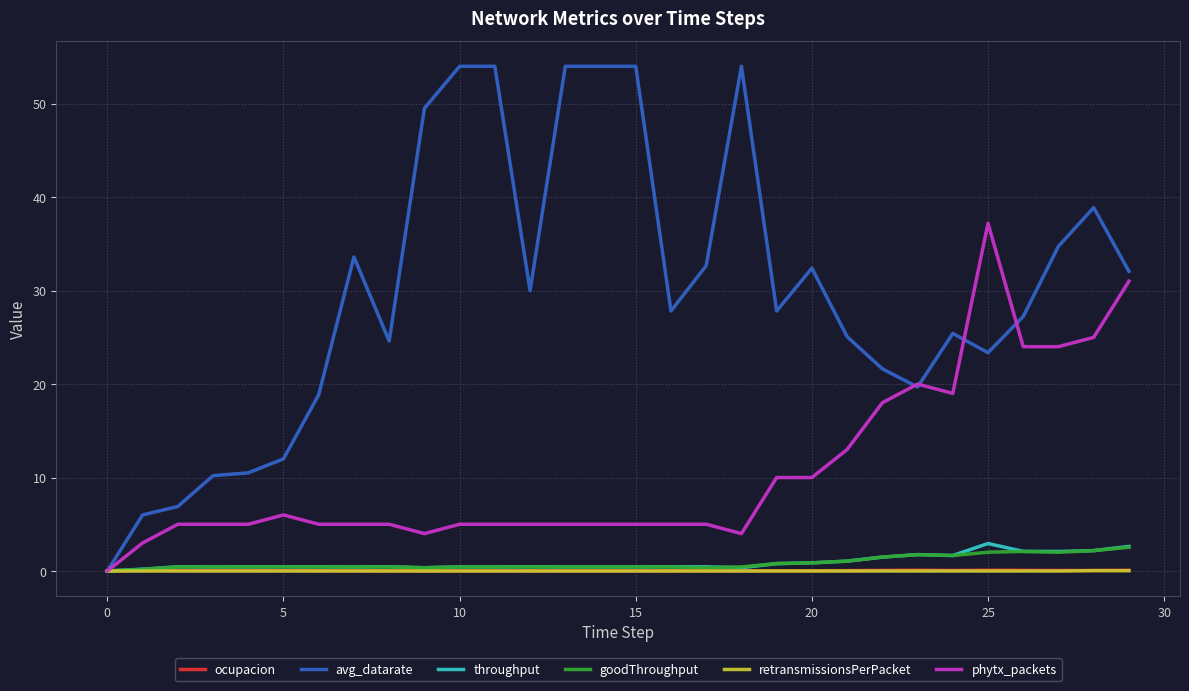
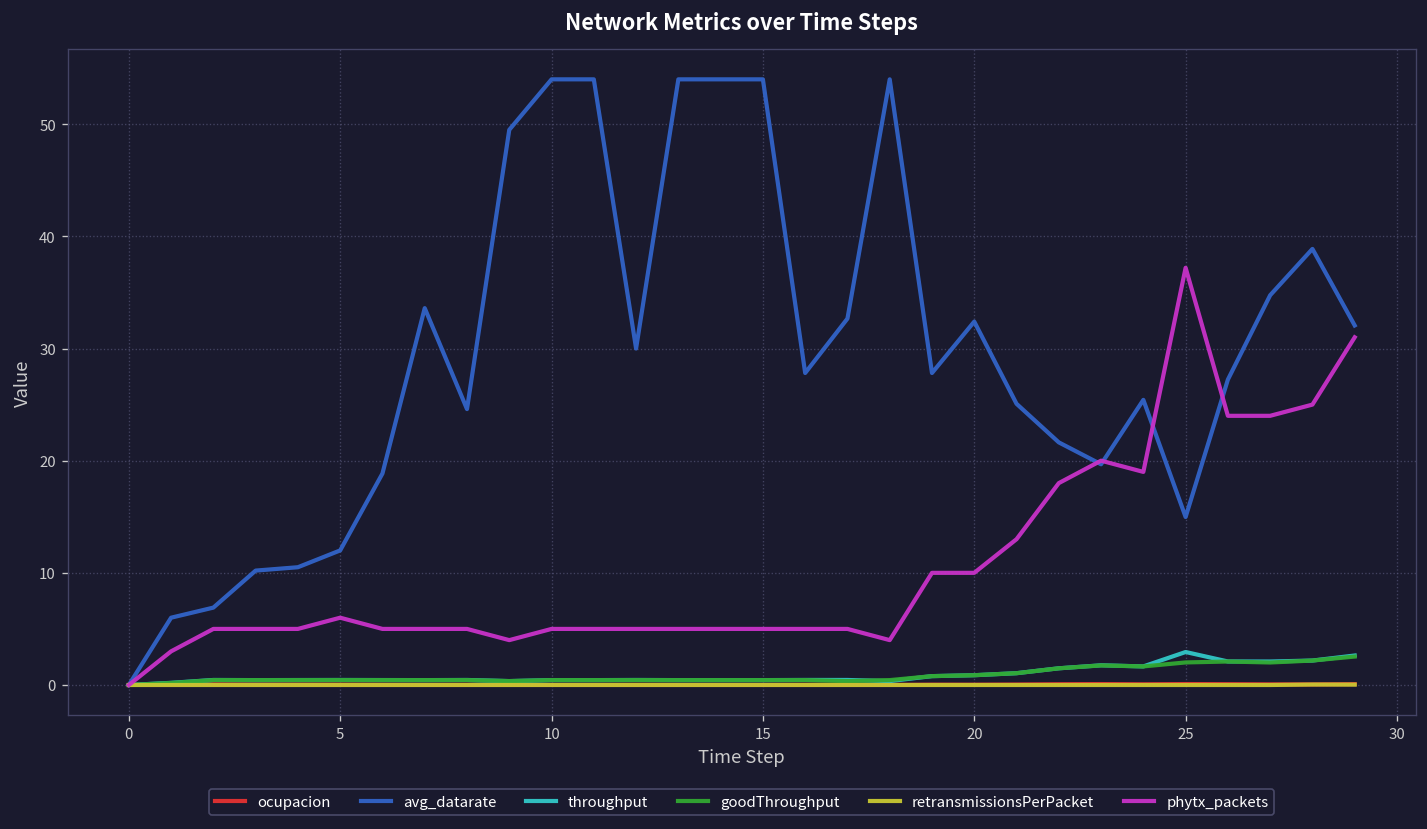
avg_datarate, 25: 23 -> 15
